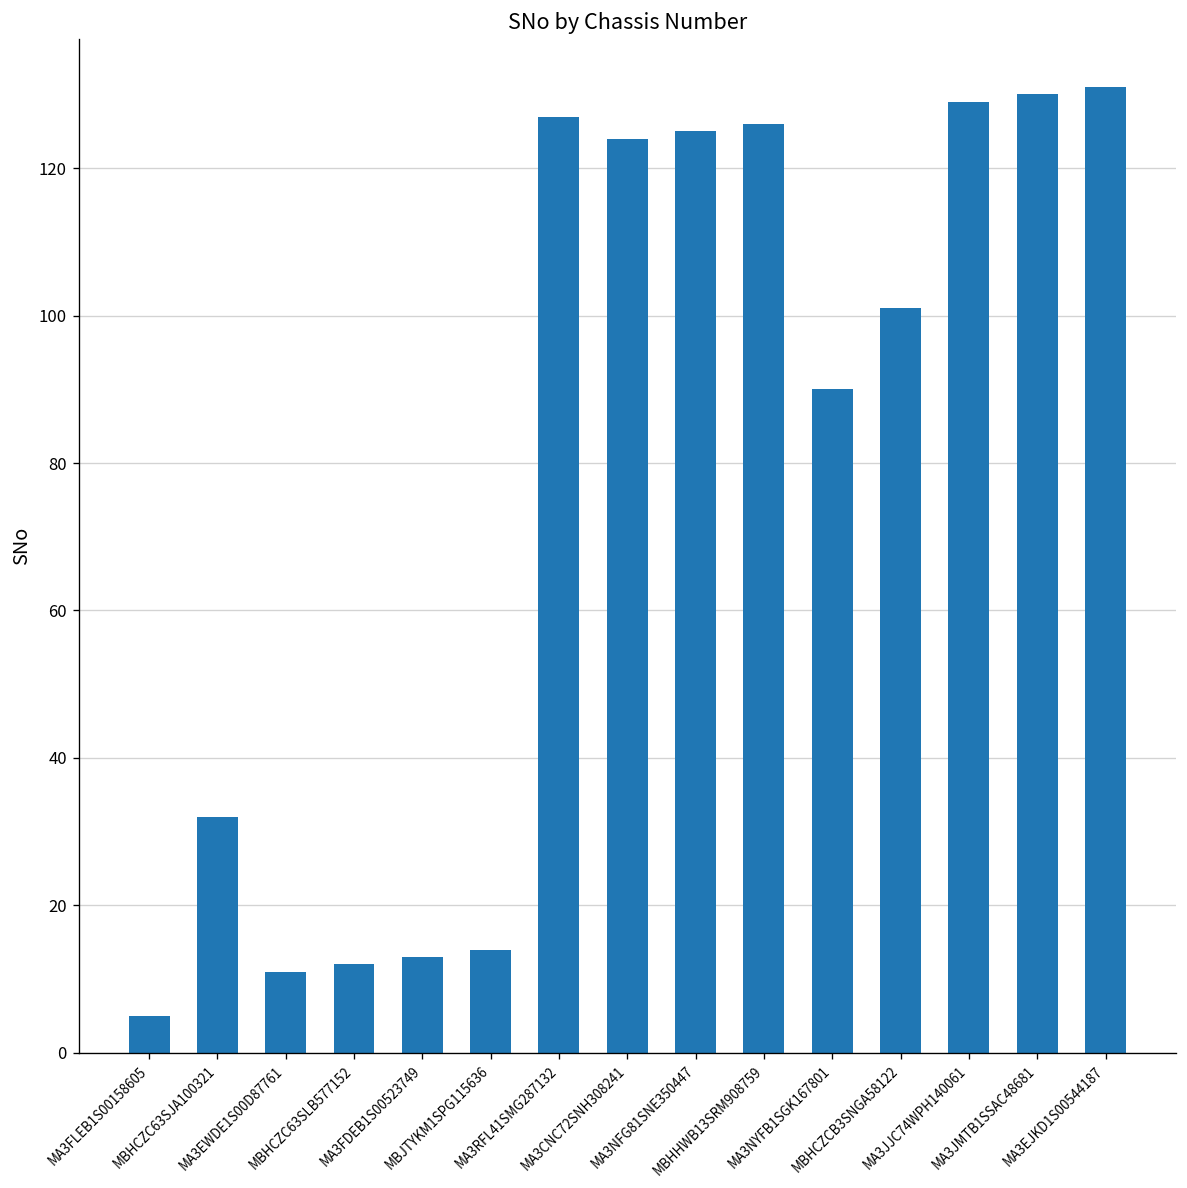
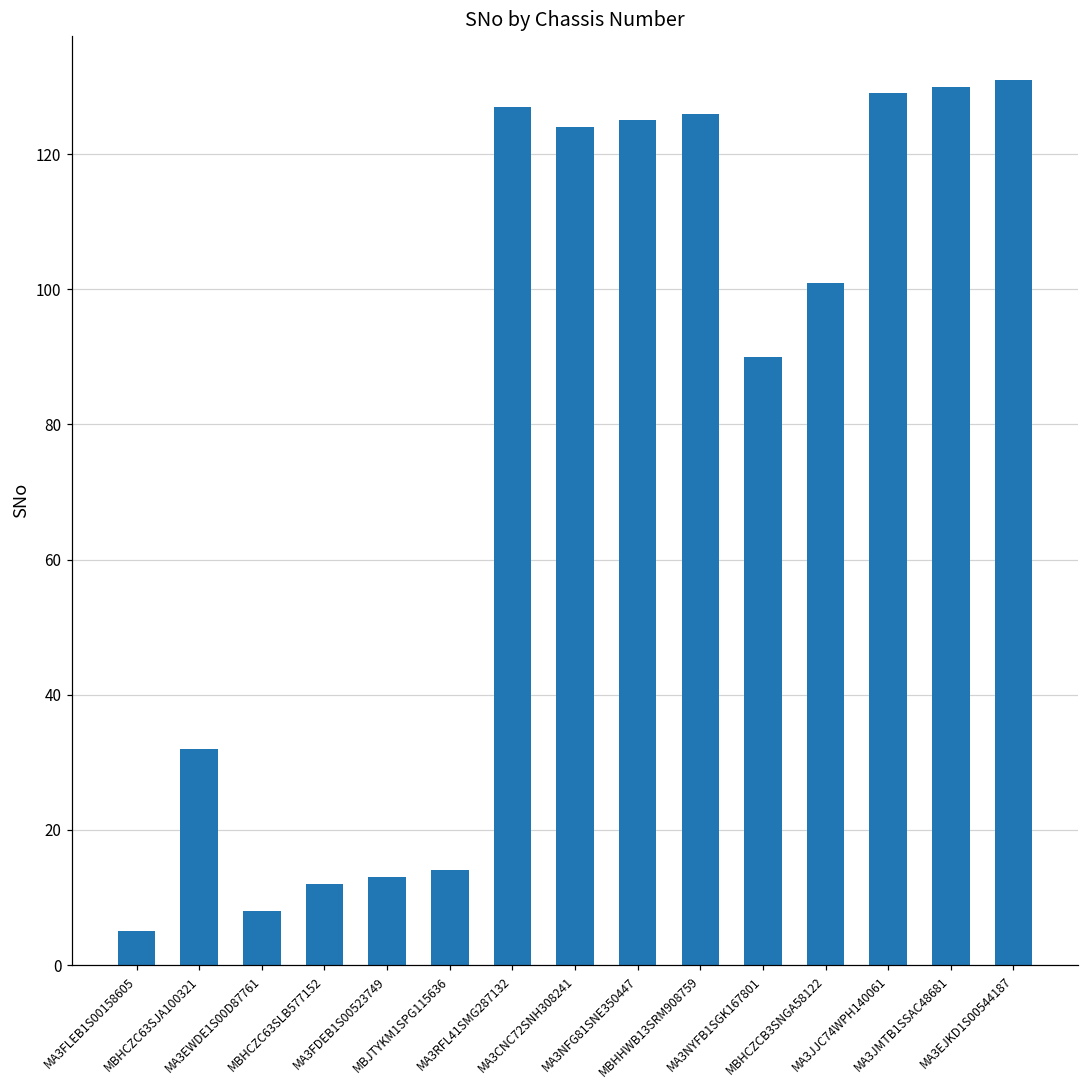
MA3EWDE1S00D87761: 11 -> 8
